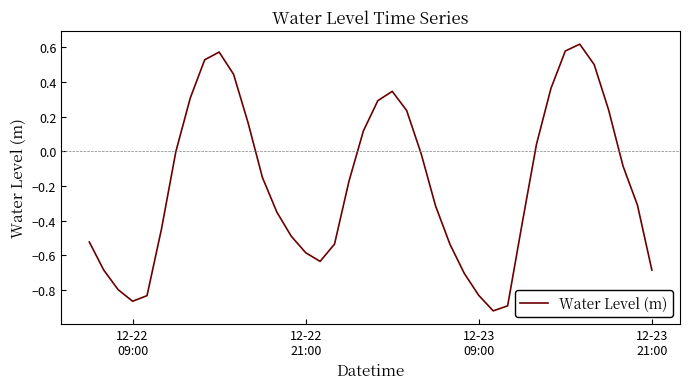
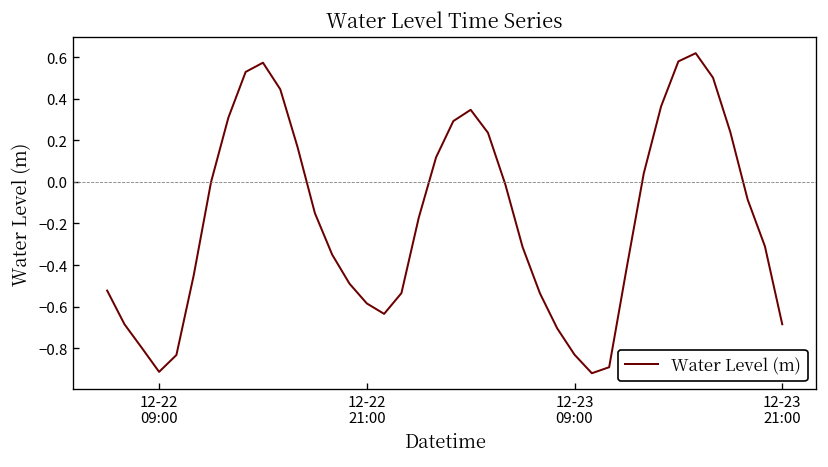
12-22 09:00: -0.86 -> -0.91
